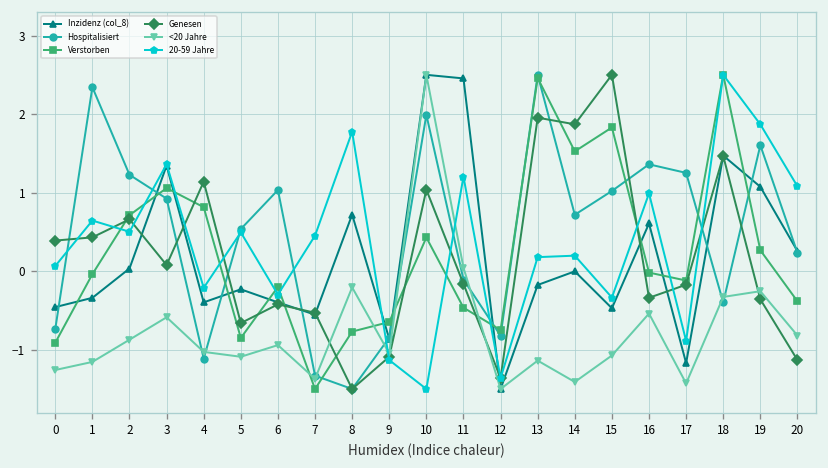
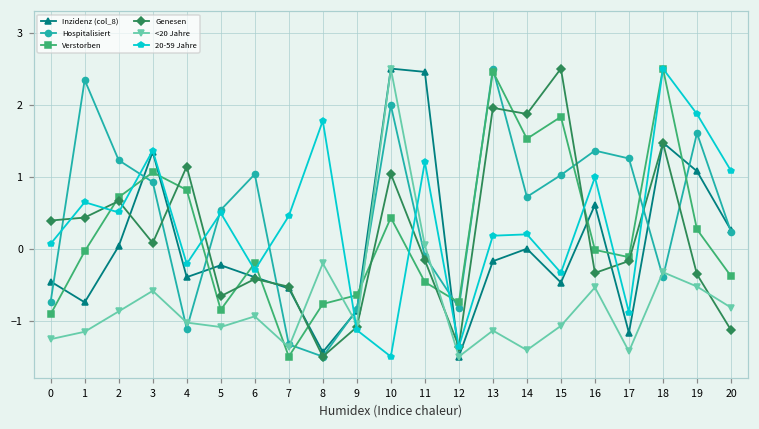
Inzidenz (col_8), 1: -0.3 -> -0.7
Inzidenz (col_8), 8: 0.7 -> -1.4
<20 Jahre, 19: -0.3 -> -0.5
